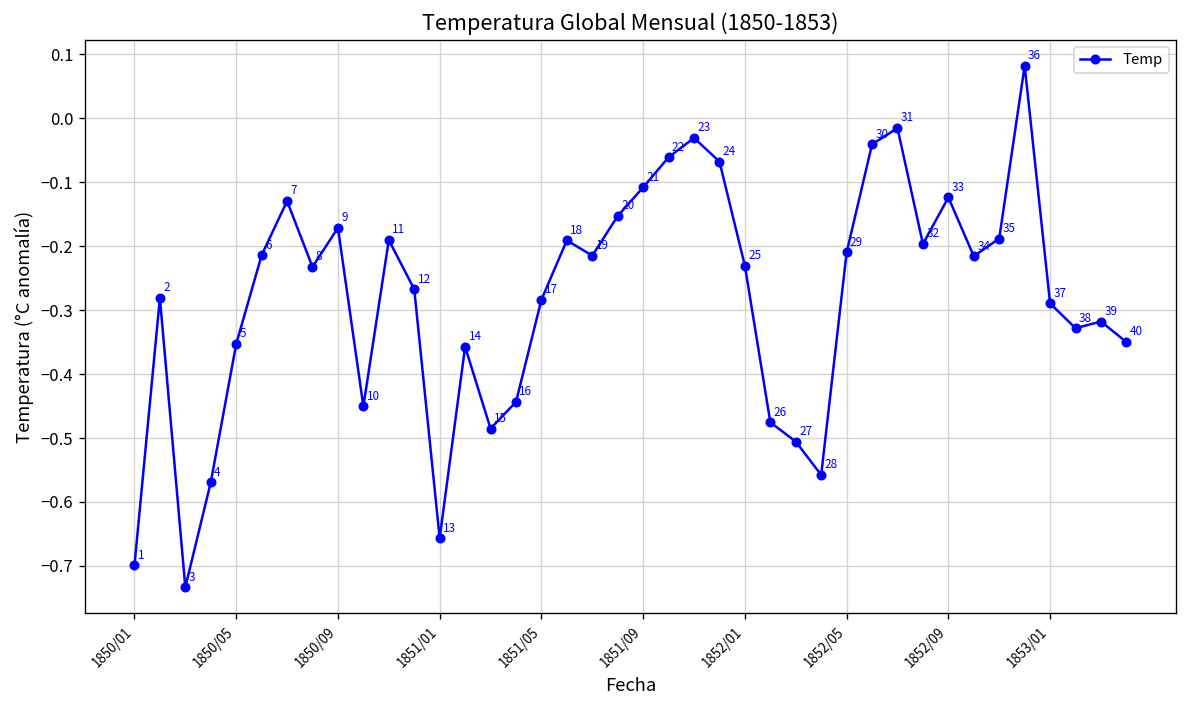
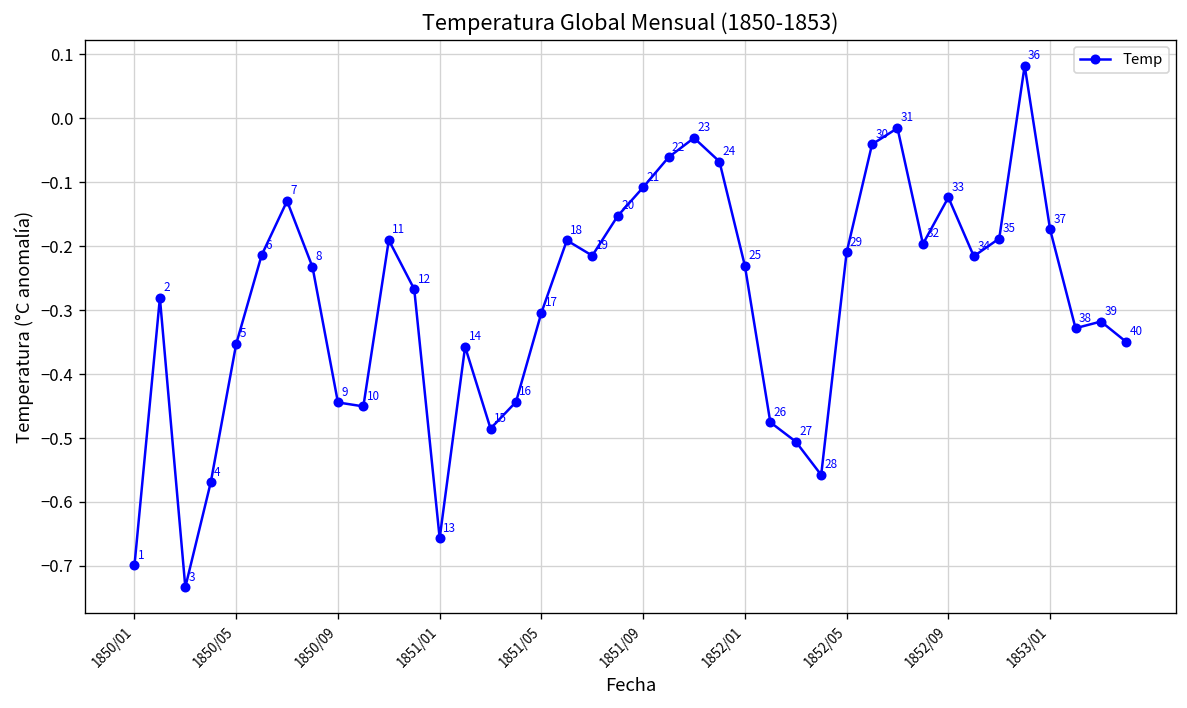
1850/09: -0.17 -> -0.44
1851/05: -0.28 -> -0.30
1853/01: -0.29 -> -0.17
